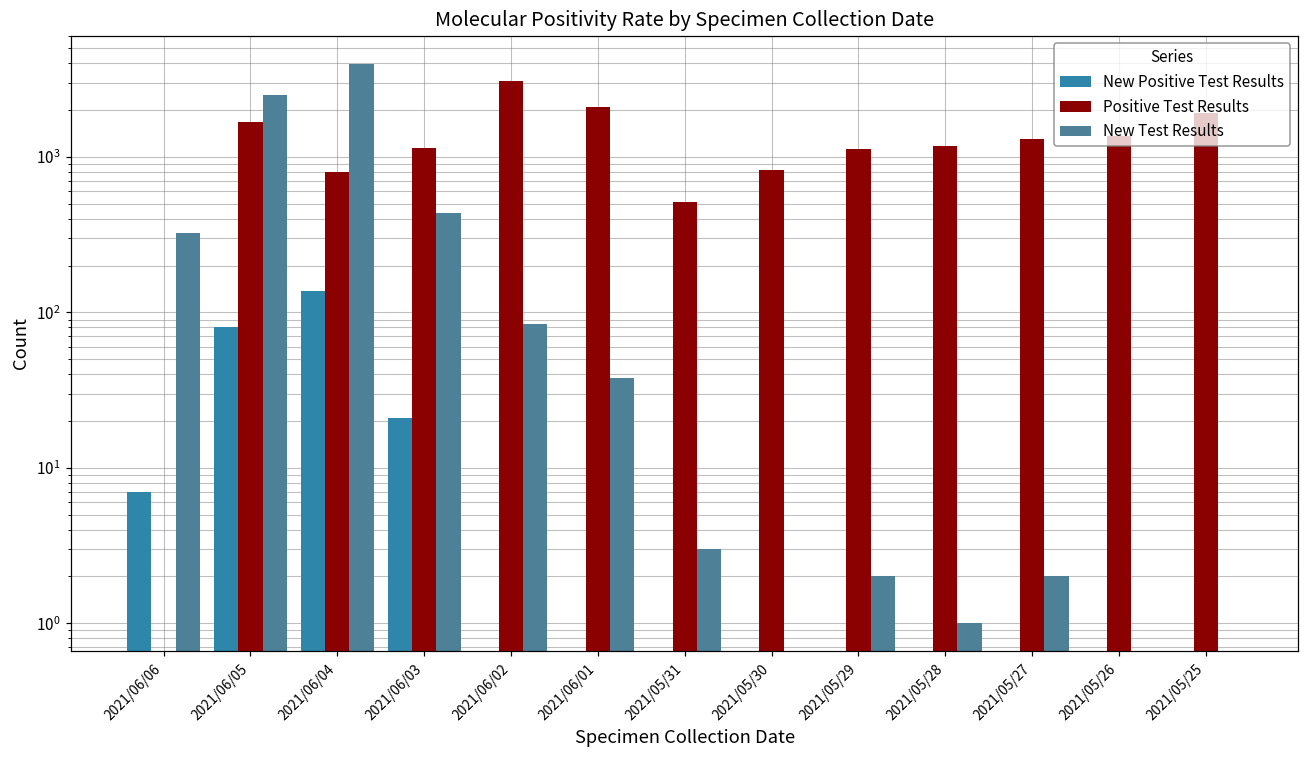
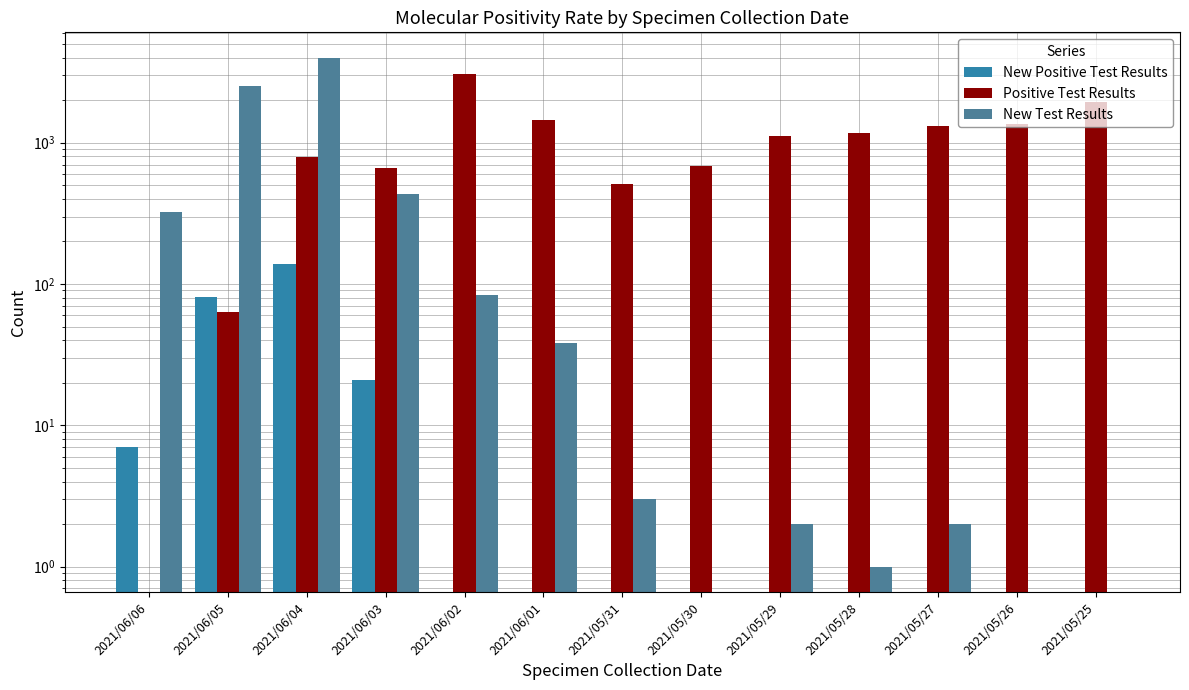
Positive Test Results, 2021/06/05: 1700 -> 60
Positive Test Results, 2021/06/03: 1100 -> 700
Positive Test Results, 2021/06/01: 2100 -> 1500
Positive Test Results, 2021/05/30: 800 -> 700
